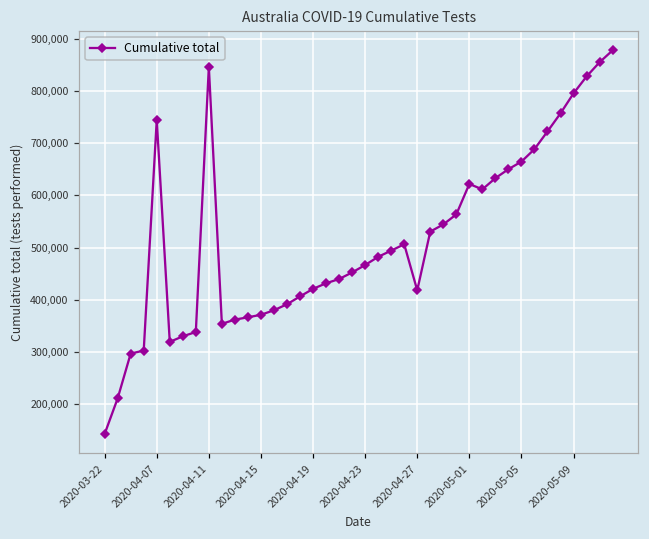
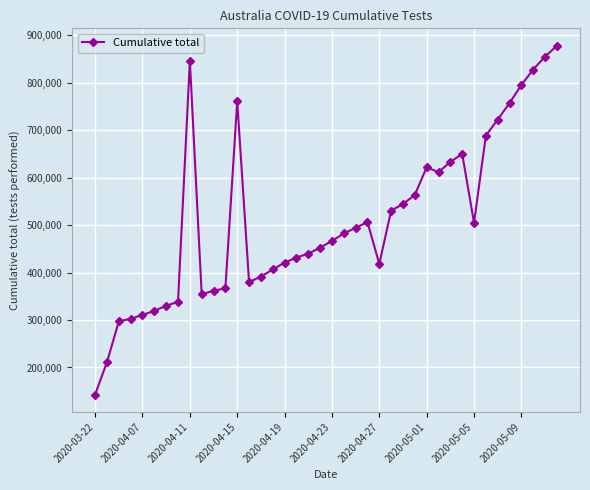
2020-04-07: 740,000 -> 310,000
2020-04-15: 370,000 -> 760,000
2020-05-05: 660,000 -> 500,000
